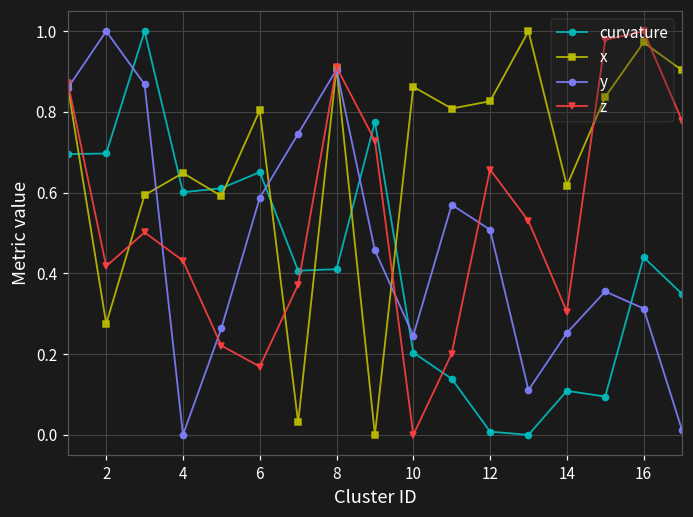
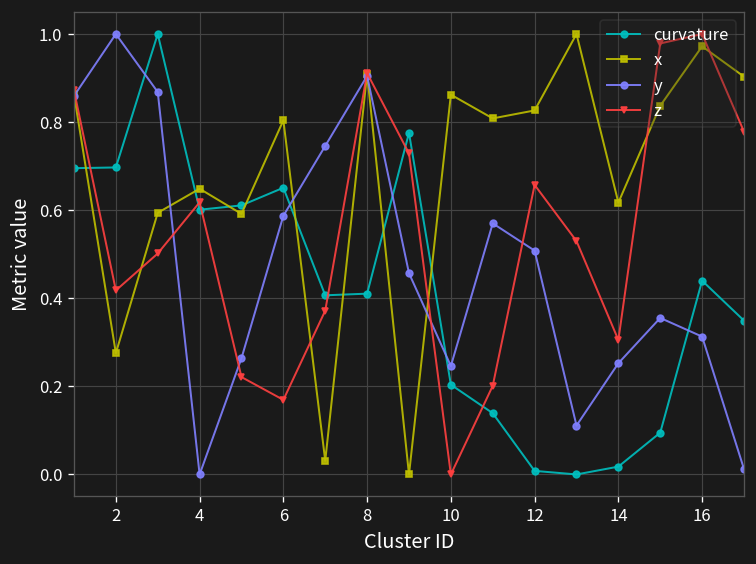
z, 4: 0.43 -> 0.62
curvature, 14: 0.11 -> 0.02
